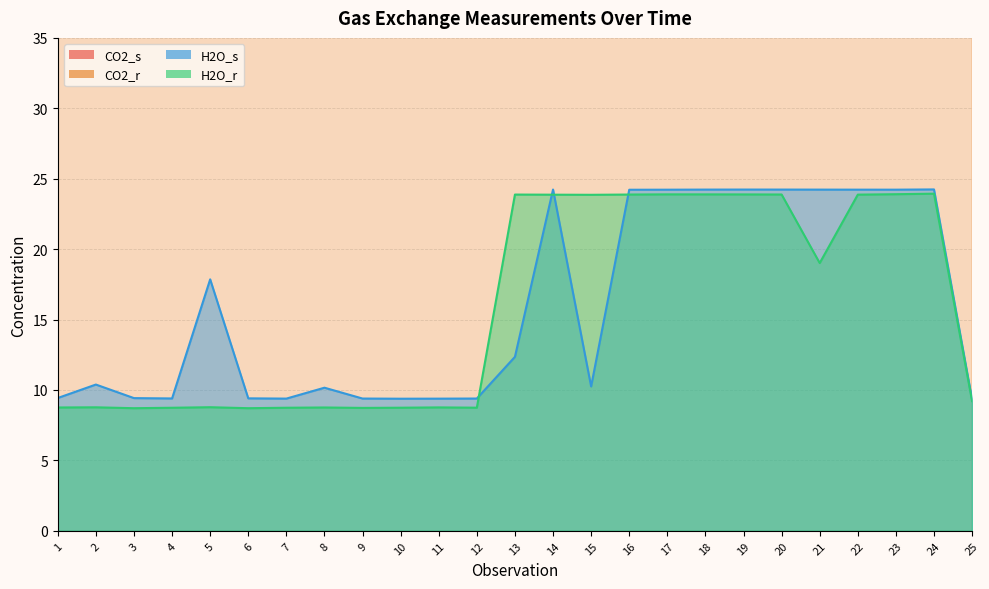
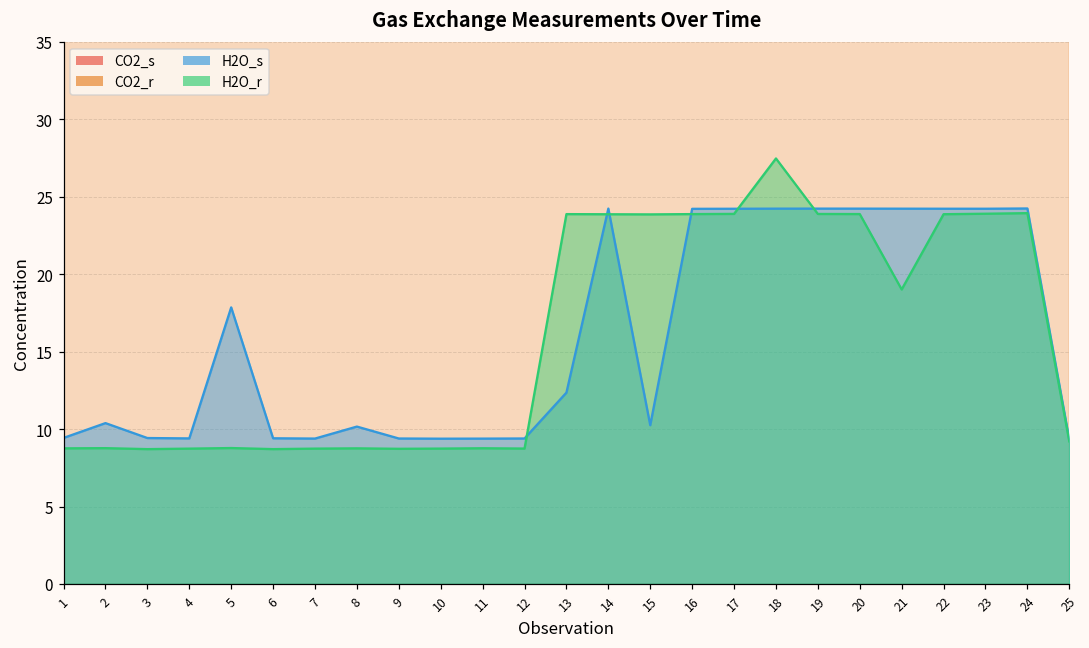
H2O_r, 18: 23.9 -> 27.5
